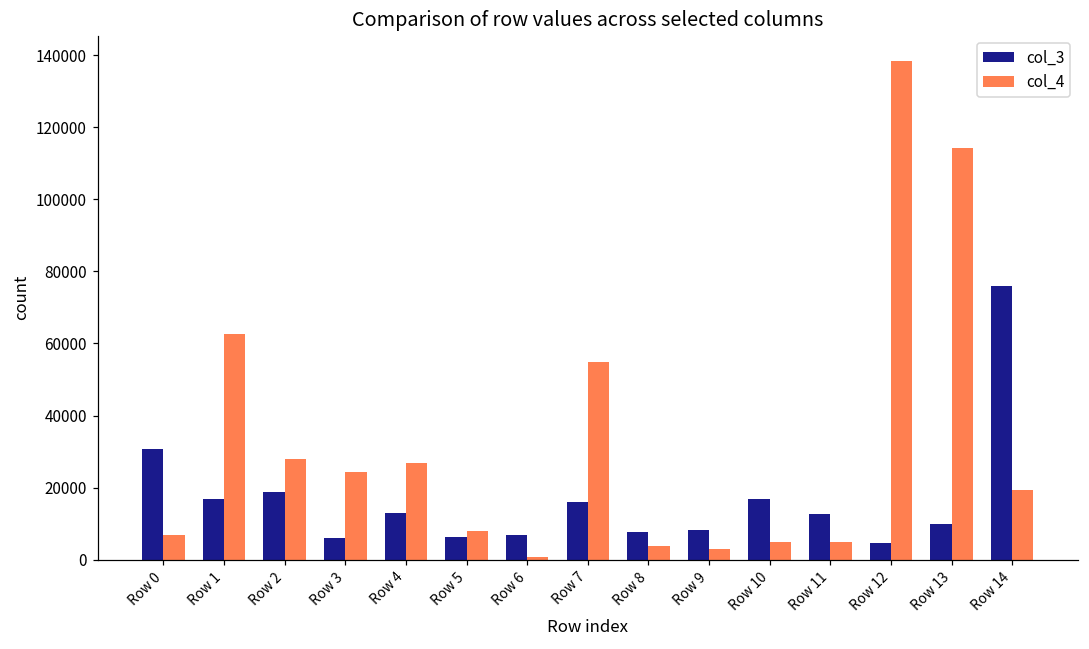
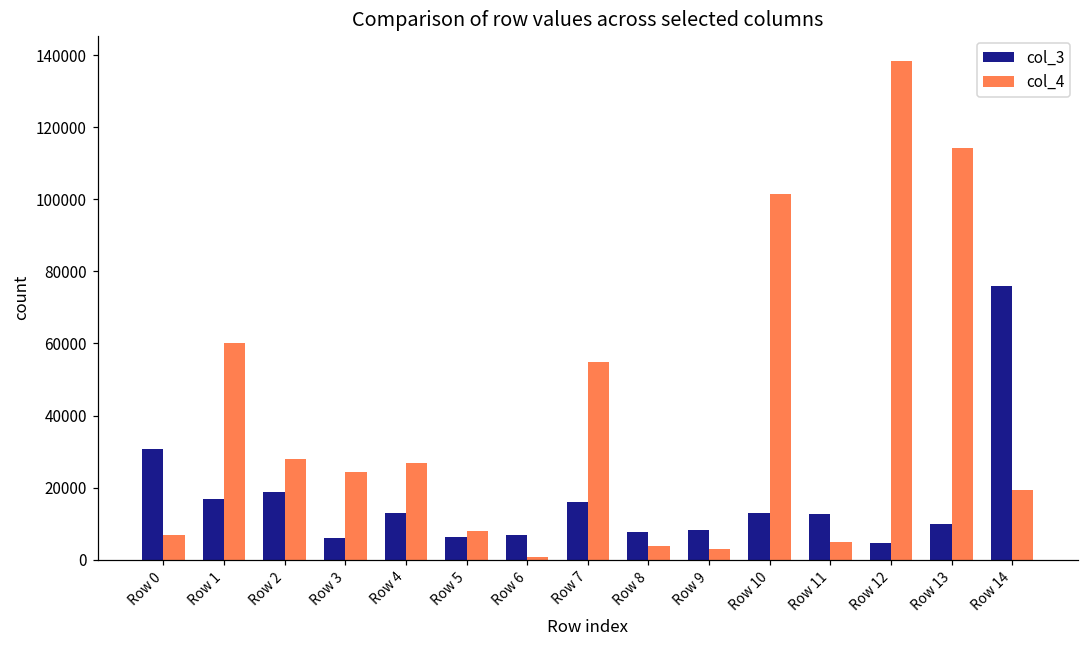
col_4, Row 1: 63000 -> 60000
col_3, Row 10: 17000 -> 13000
col_4, Row 10: 5000 -> 101000
